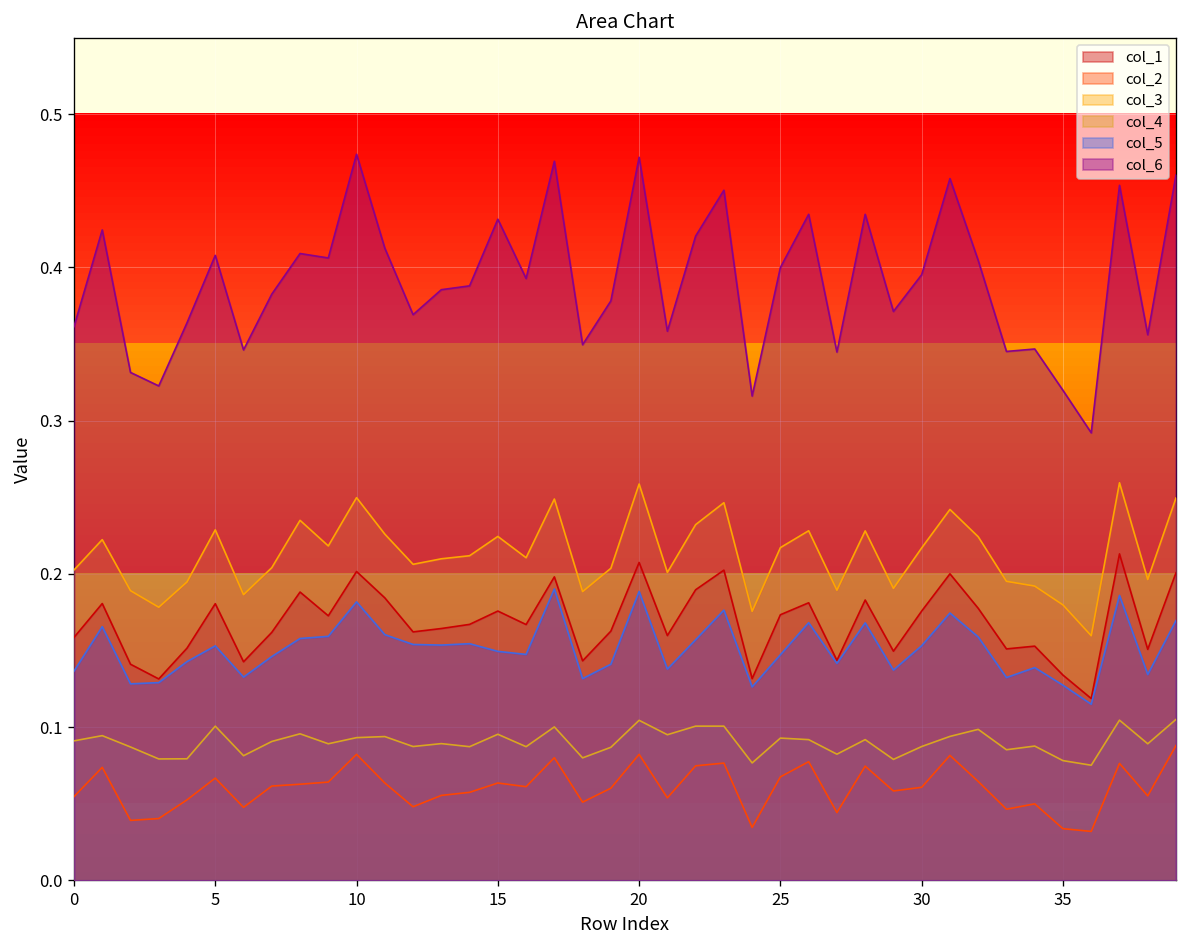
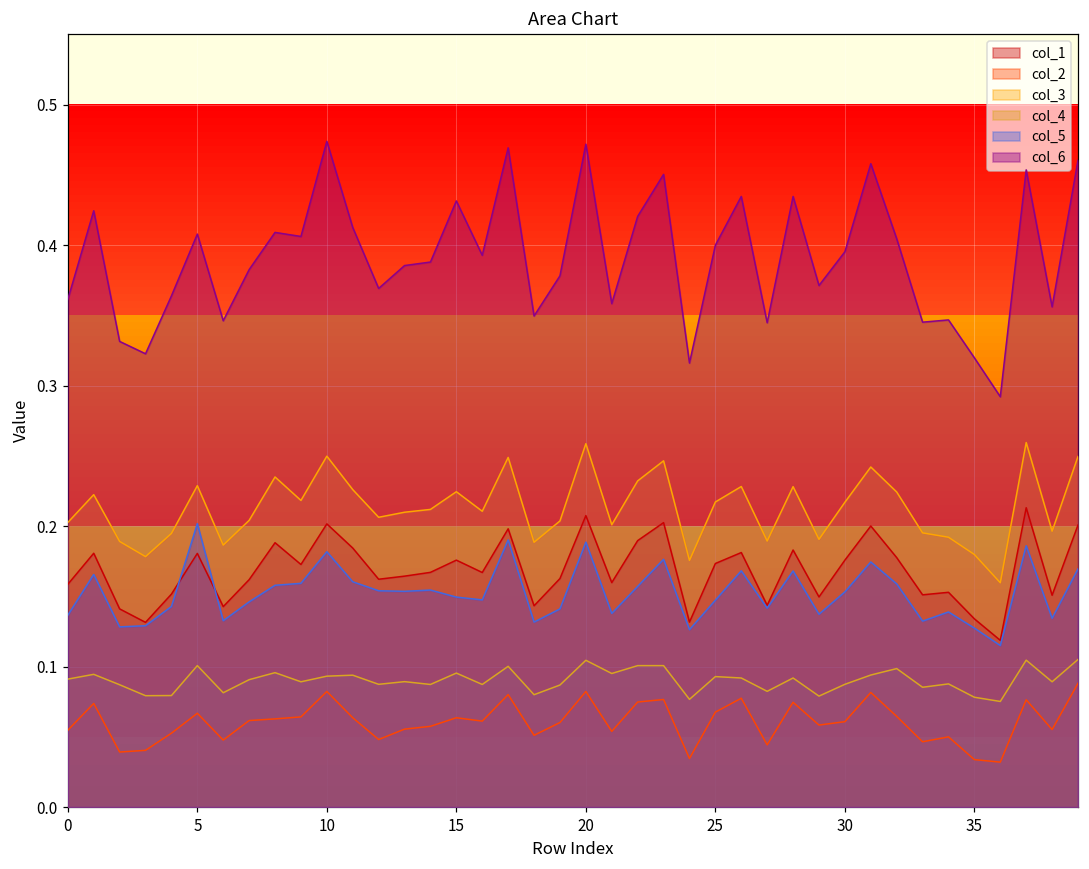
col_5, 5: 0.153 -> 0.202
